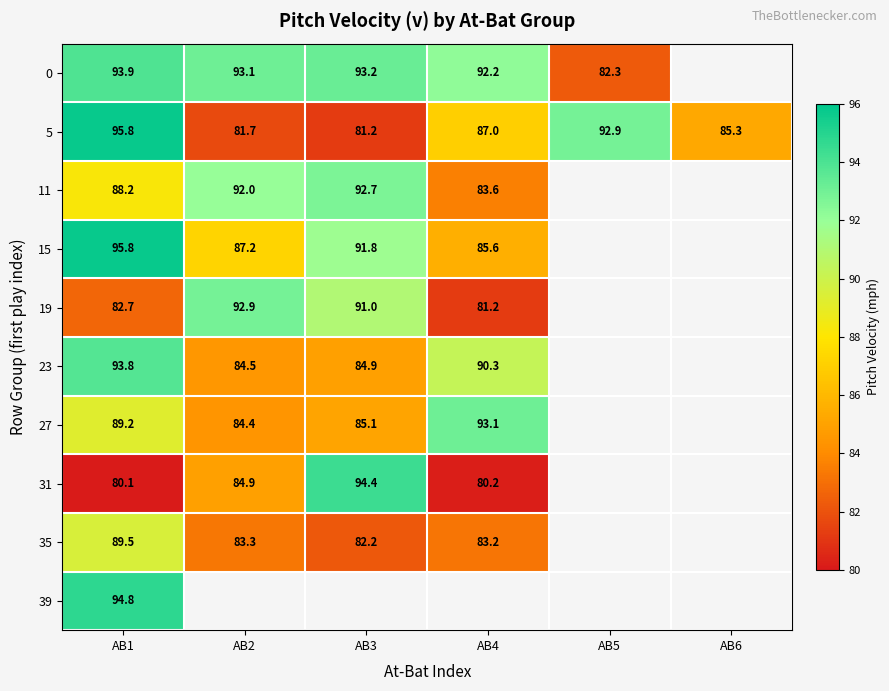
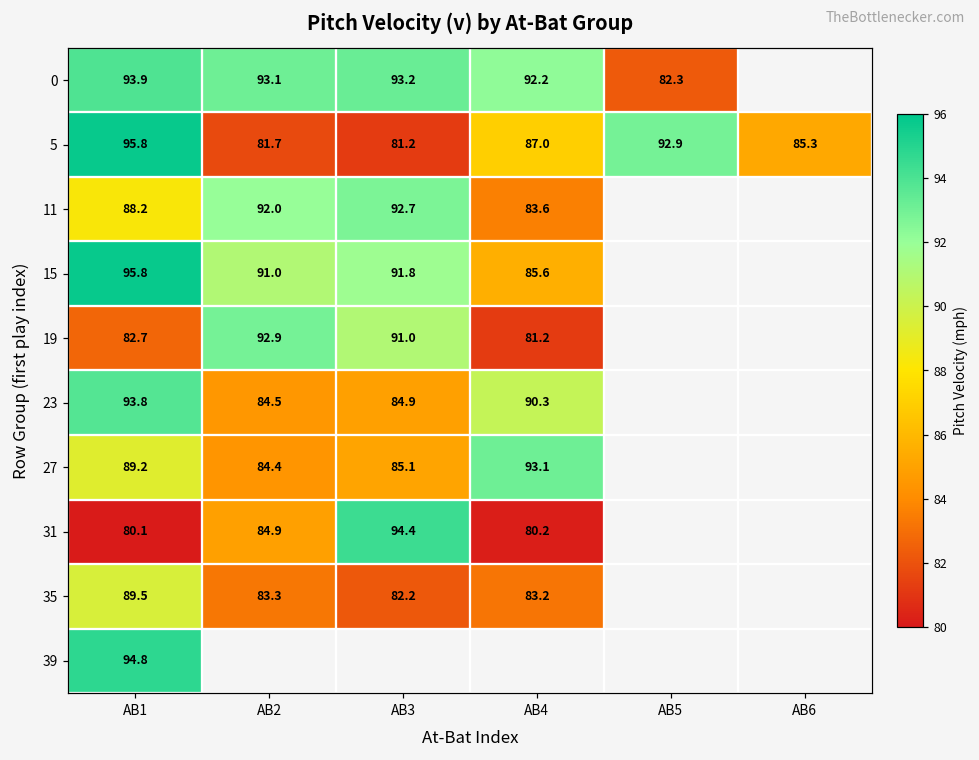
15, AB2: 87.2 -> 91.0
